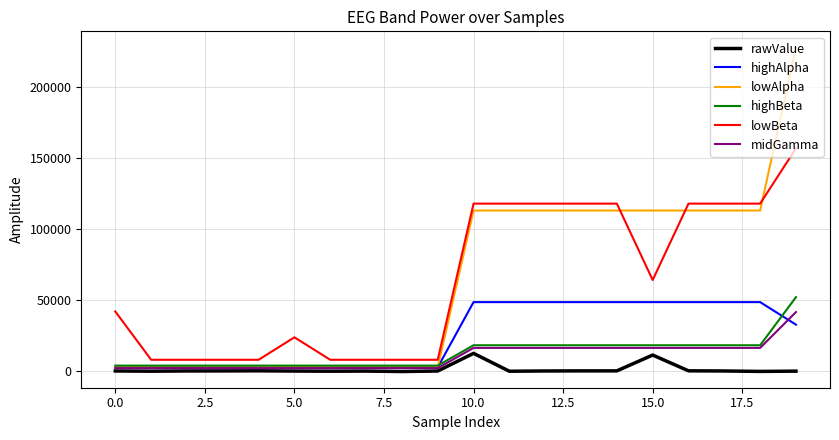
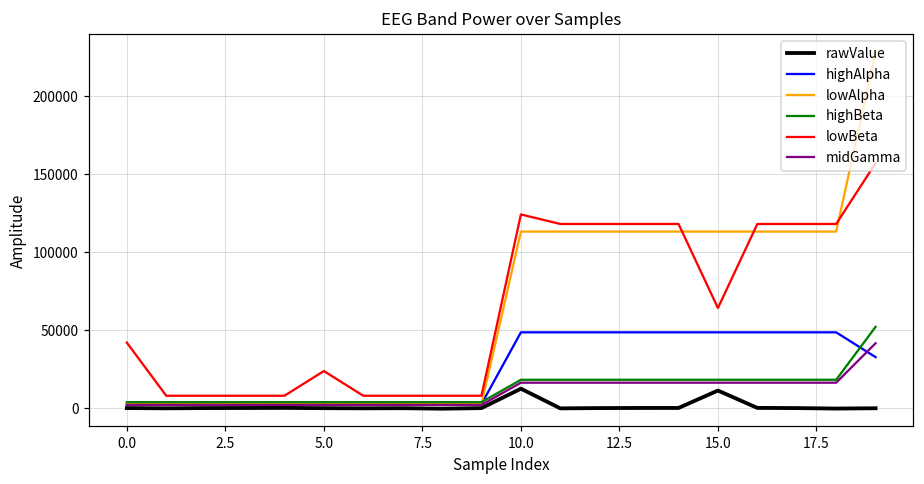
lowBeta, 10.0: 118000 -> 124000
